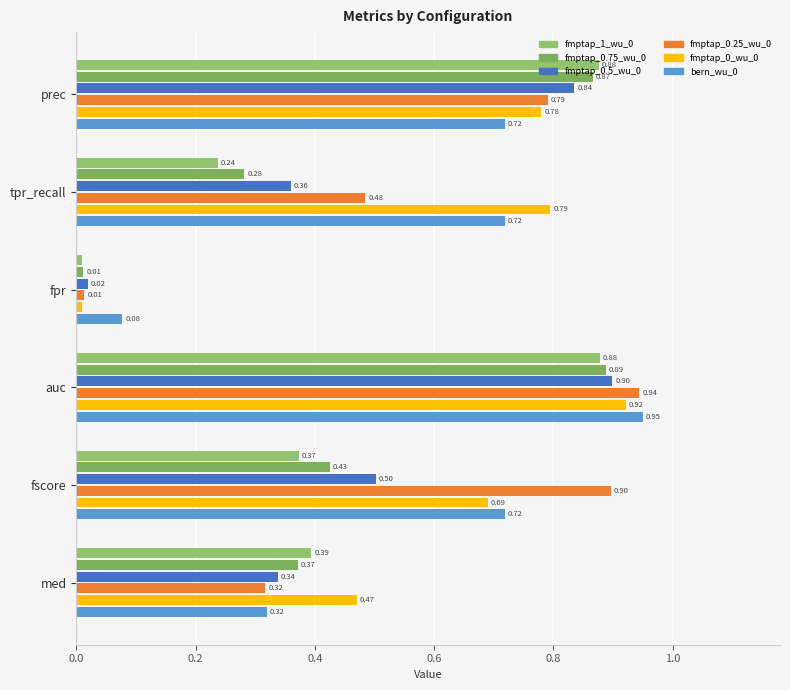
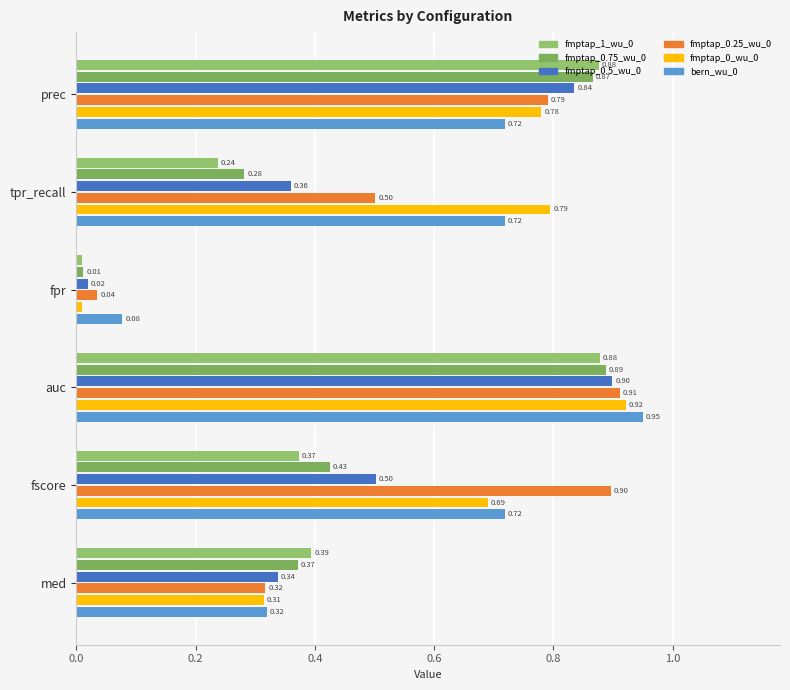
fmptap_0.25_wu_0, tpr_recall: 0.48 -> 0.50
fmptap_0.25_wu_0, fpr: 0.01 -> 0.04
fmptap_0.25_wu_0, auc: 0.94 -> 0.91
fmptap_0_wu_0, med: 0.47 -> 0.31
